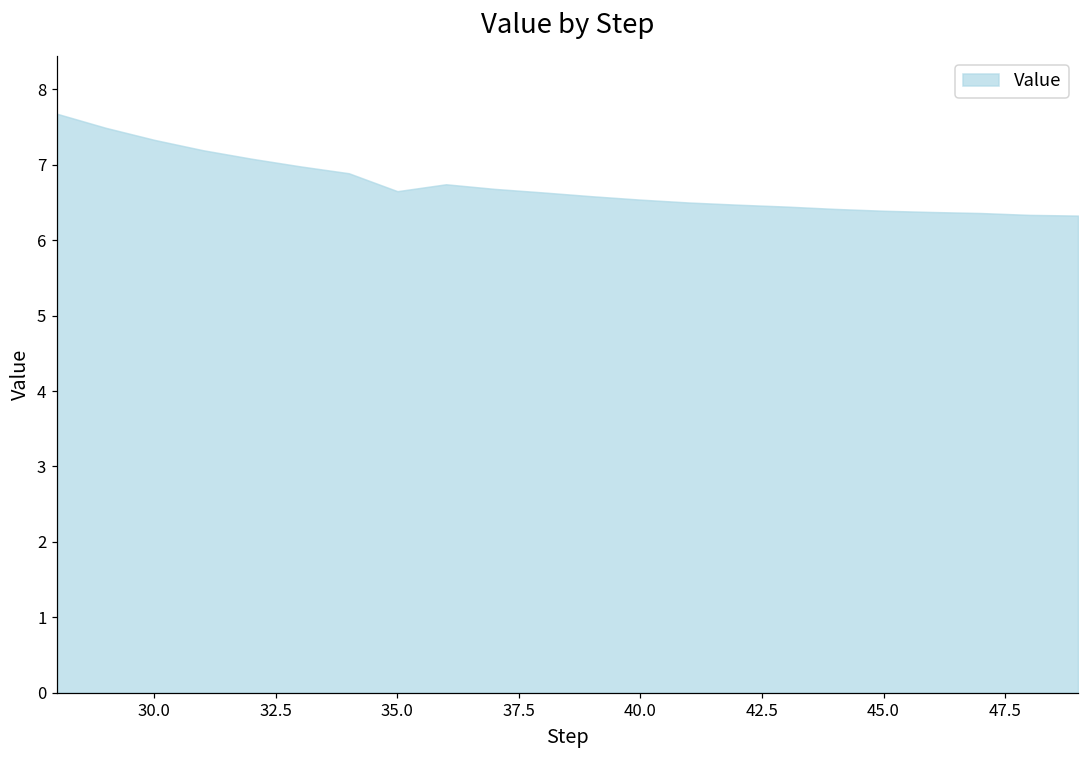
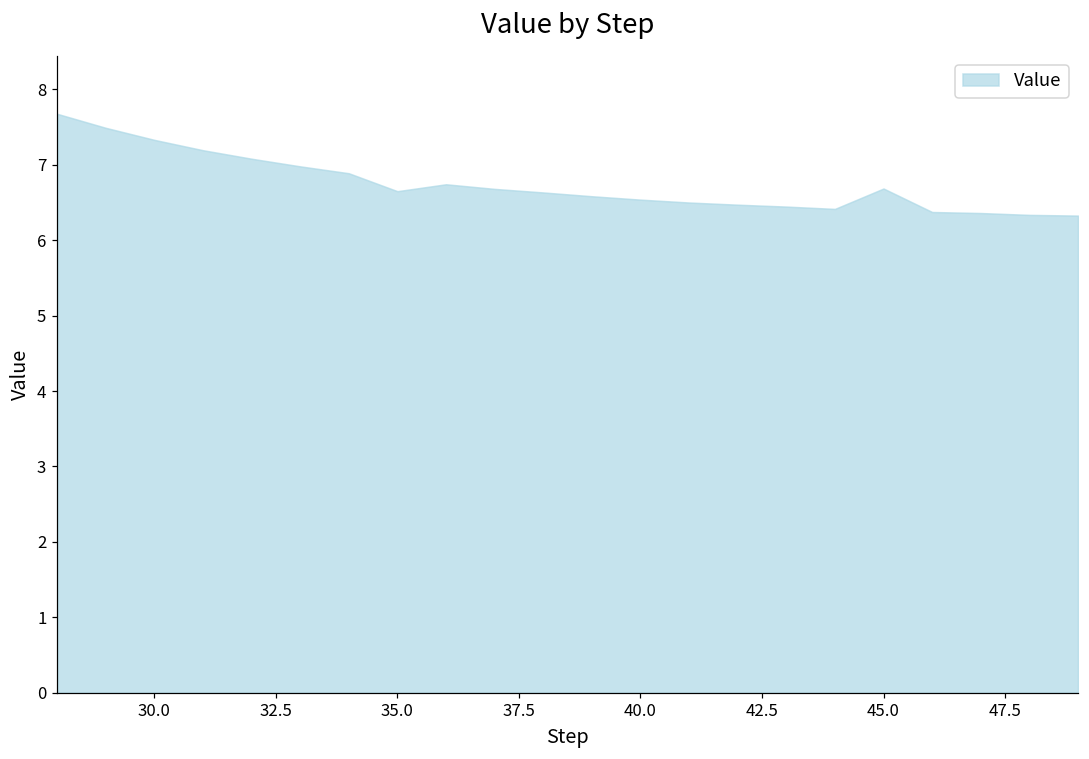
45.0: 6.4 -> 6.7
